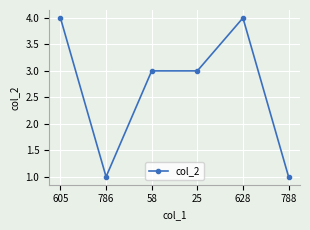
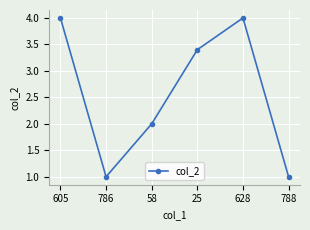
58: 3 -> 2
25: 3.0 -> 3.4
